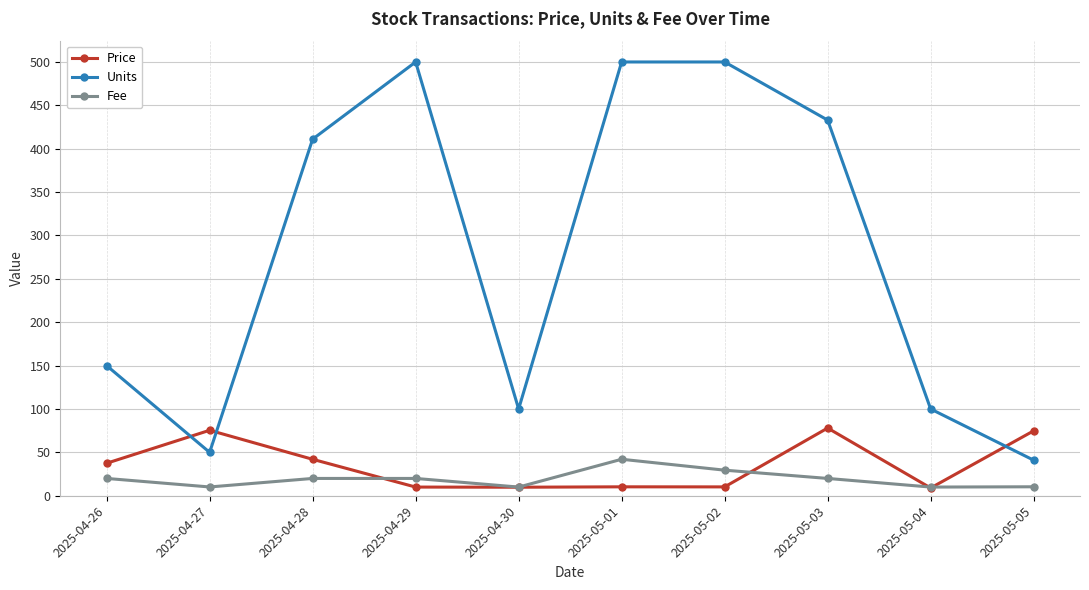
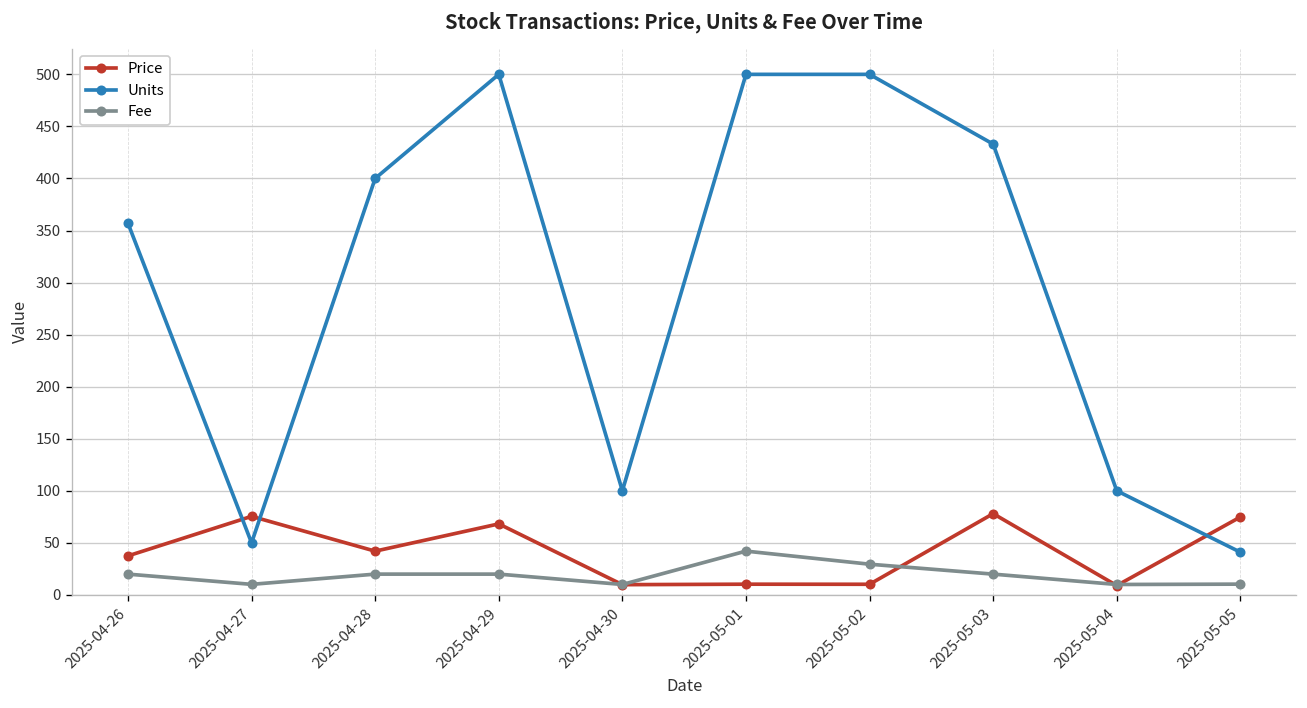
Units, 2025-04-26: 150 -> 360
Units, 2025-04-28: 410 -> 400
Price, 2025-04-29: 10 -> 70
